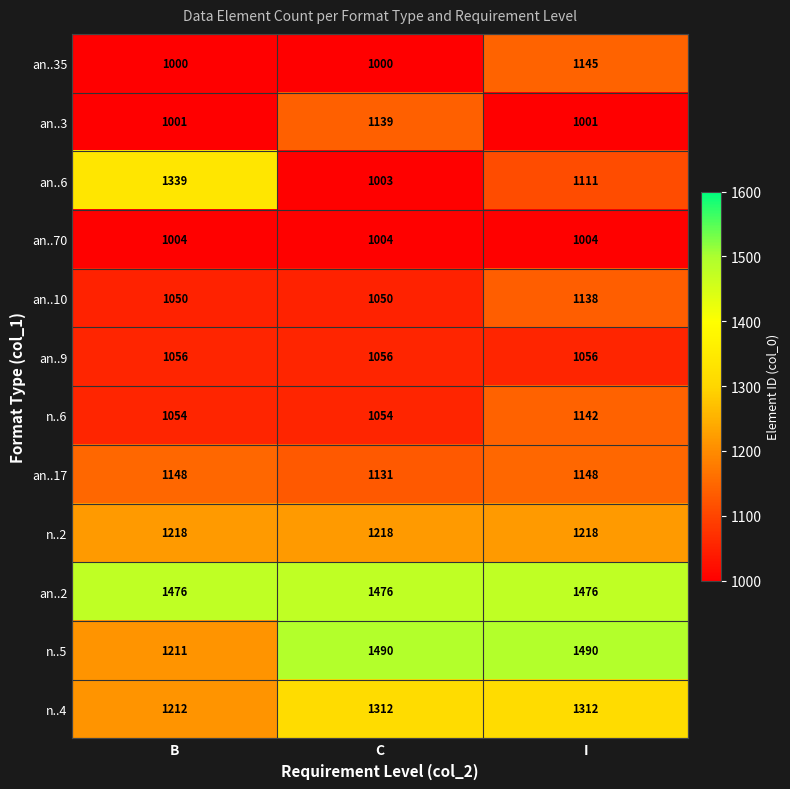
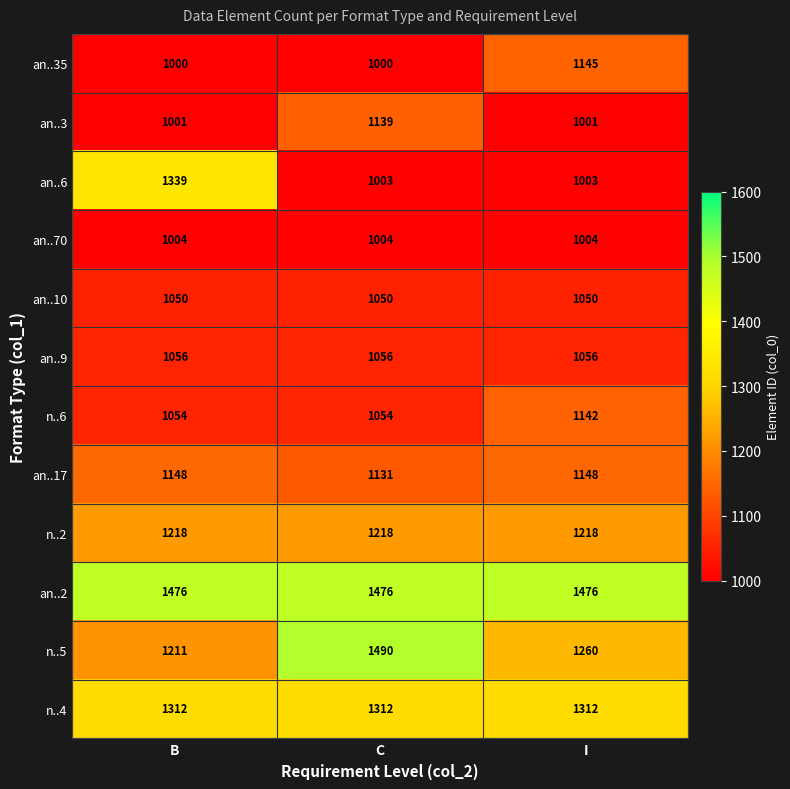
an..6, I: 1111 -> 1003
an..10, I: 1138 -> 1050
n..5, I: 1490 -> 1260
n..4, B: 1212 -> 1312
